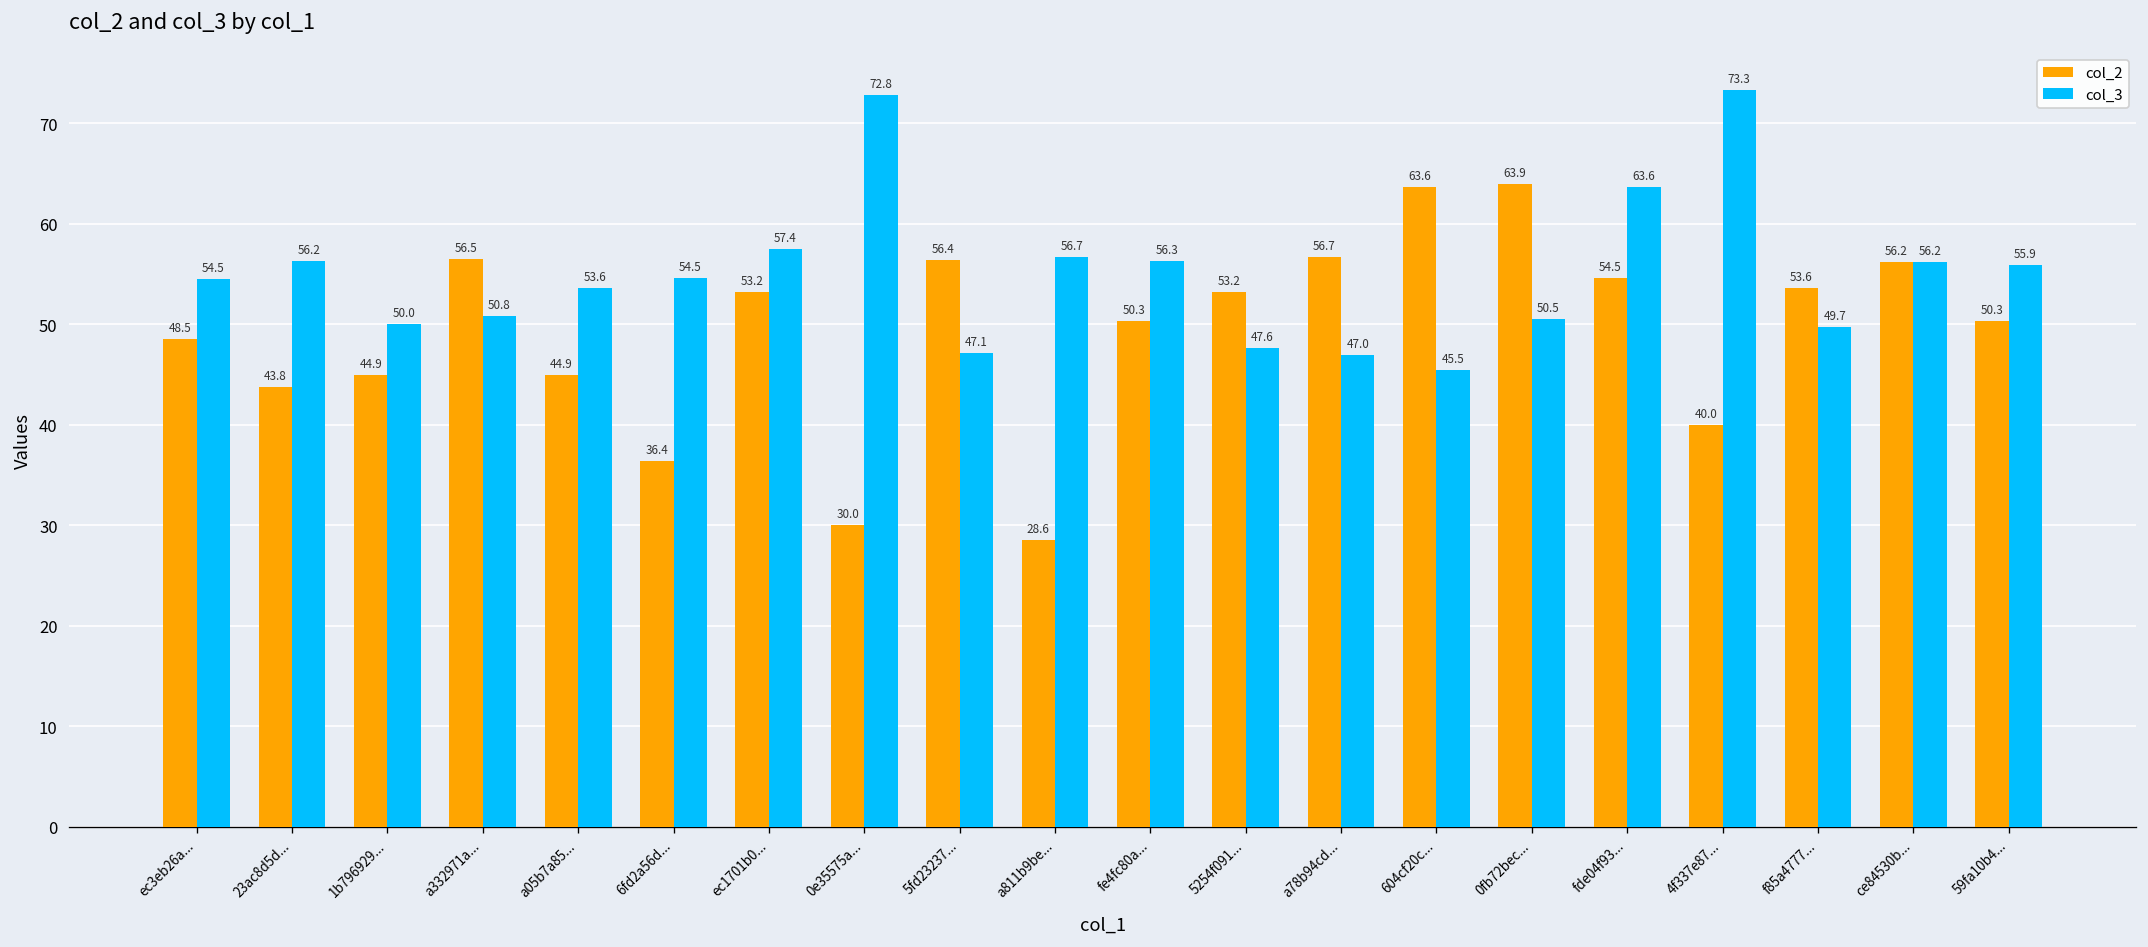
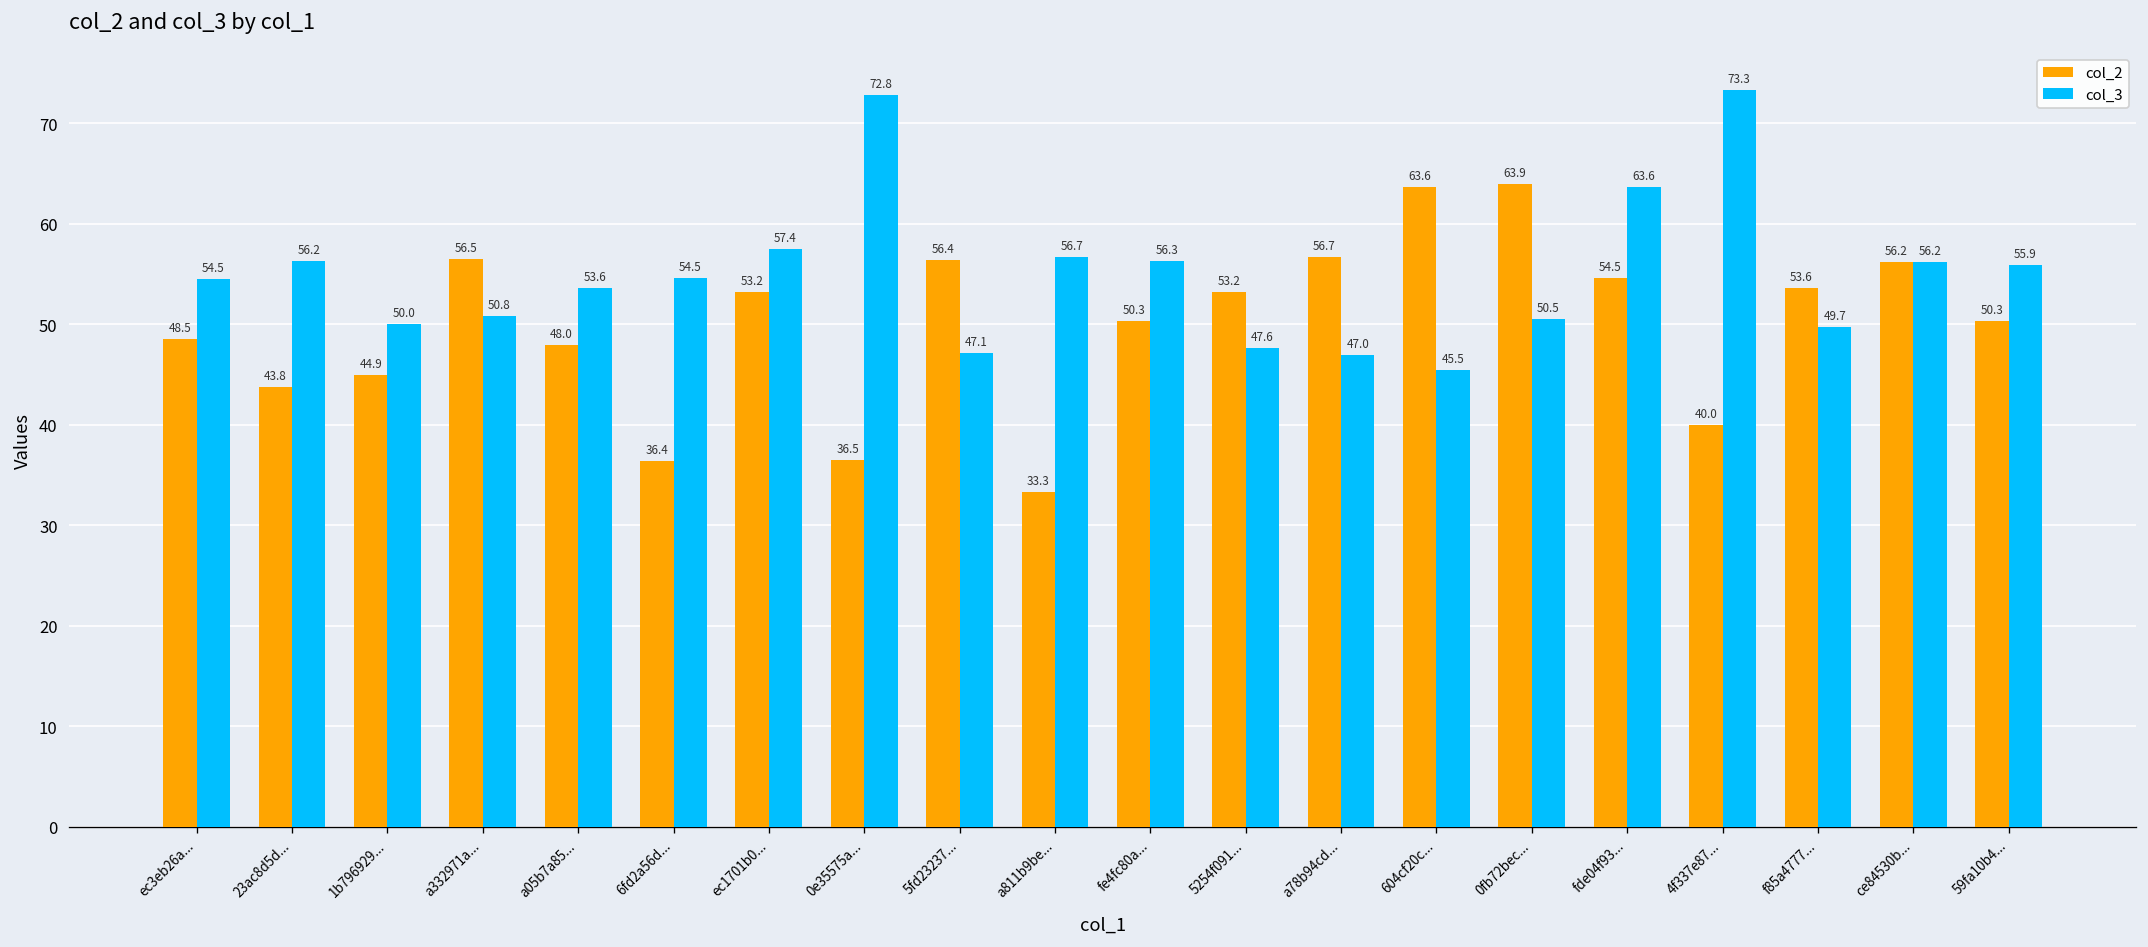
col_2, a05b7a85...: 44.9 -> 48.0
col_2, 0e35575a...: 30.0 -> 36.5
col_2, a811b9be...: 28.6 -> 33.3
